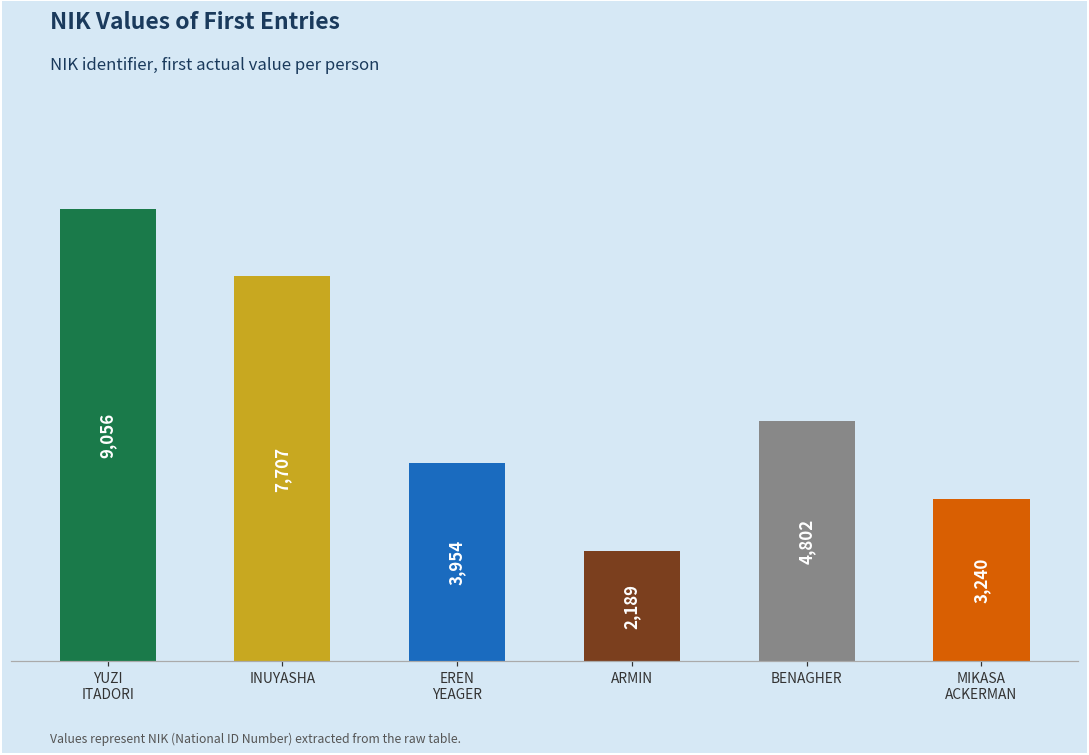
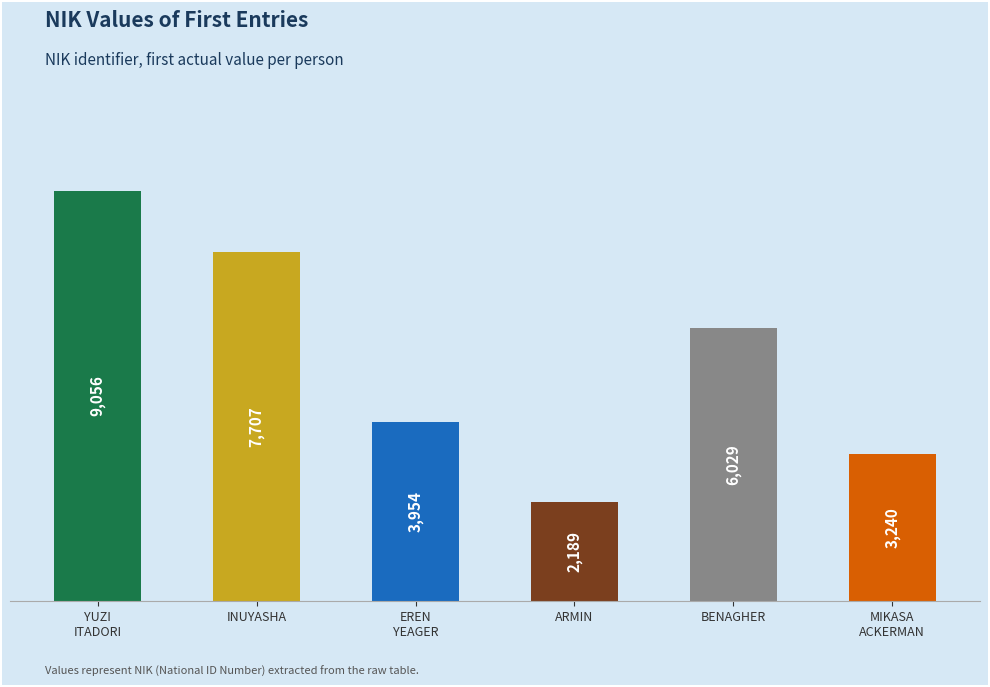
BENAGHER: 4,802 -> 6,029
